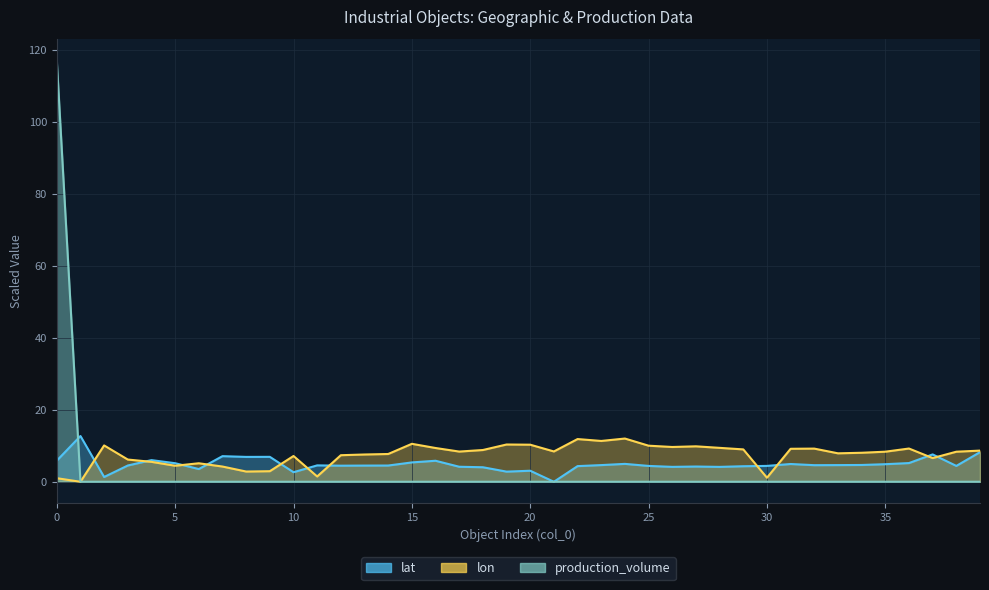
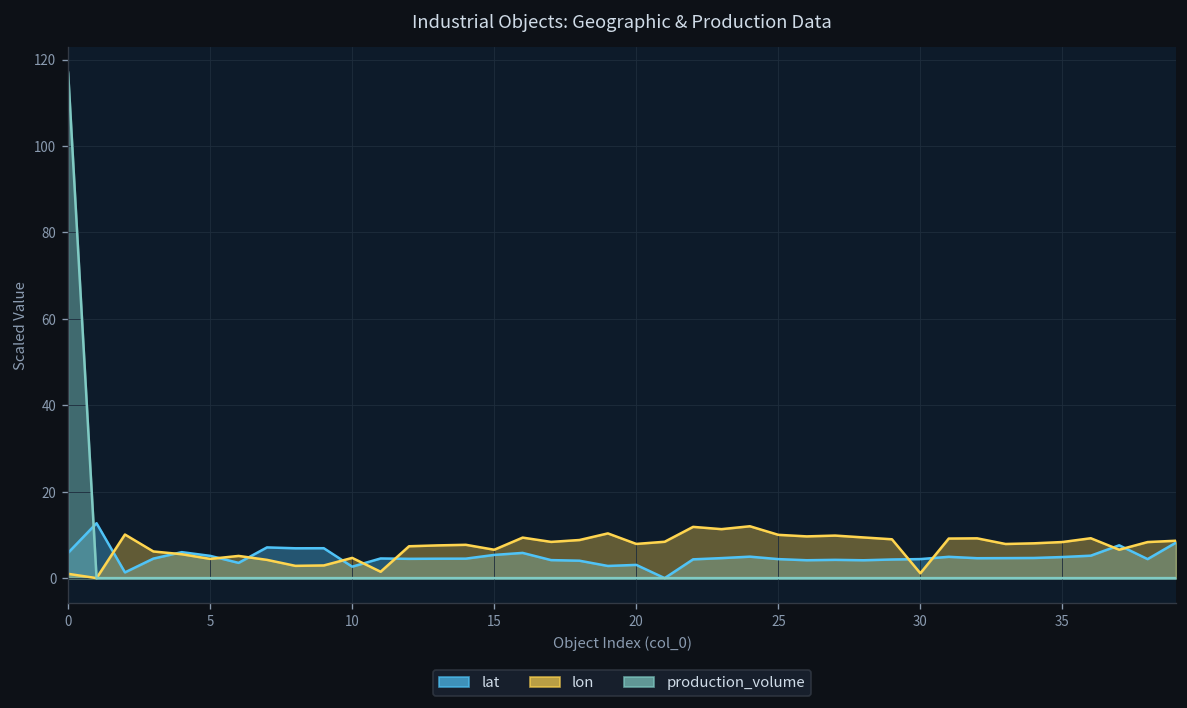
lon, 10: 7 -> 5
lon, 15: 11 -> 7
lon, 20: 10 -> 8
